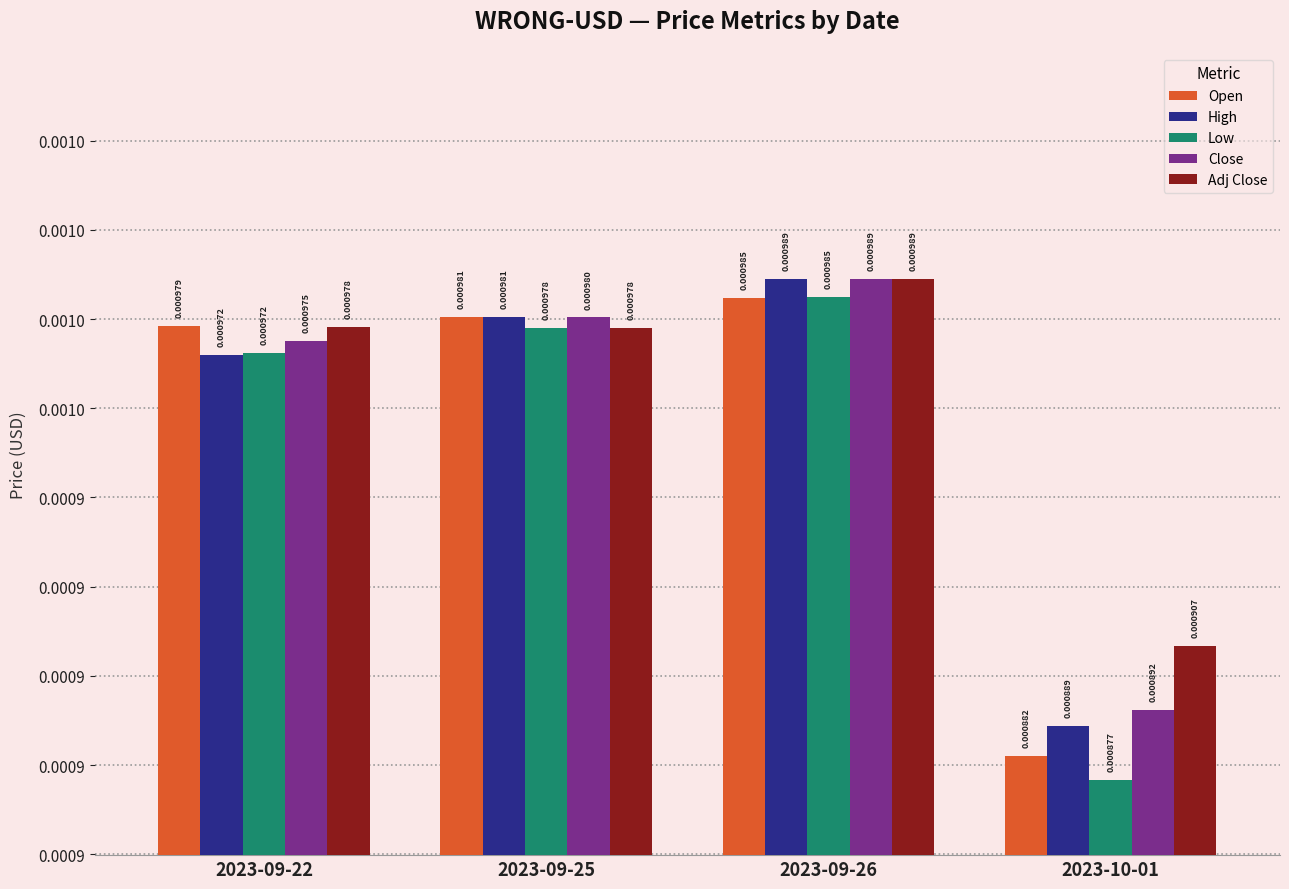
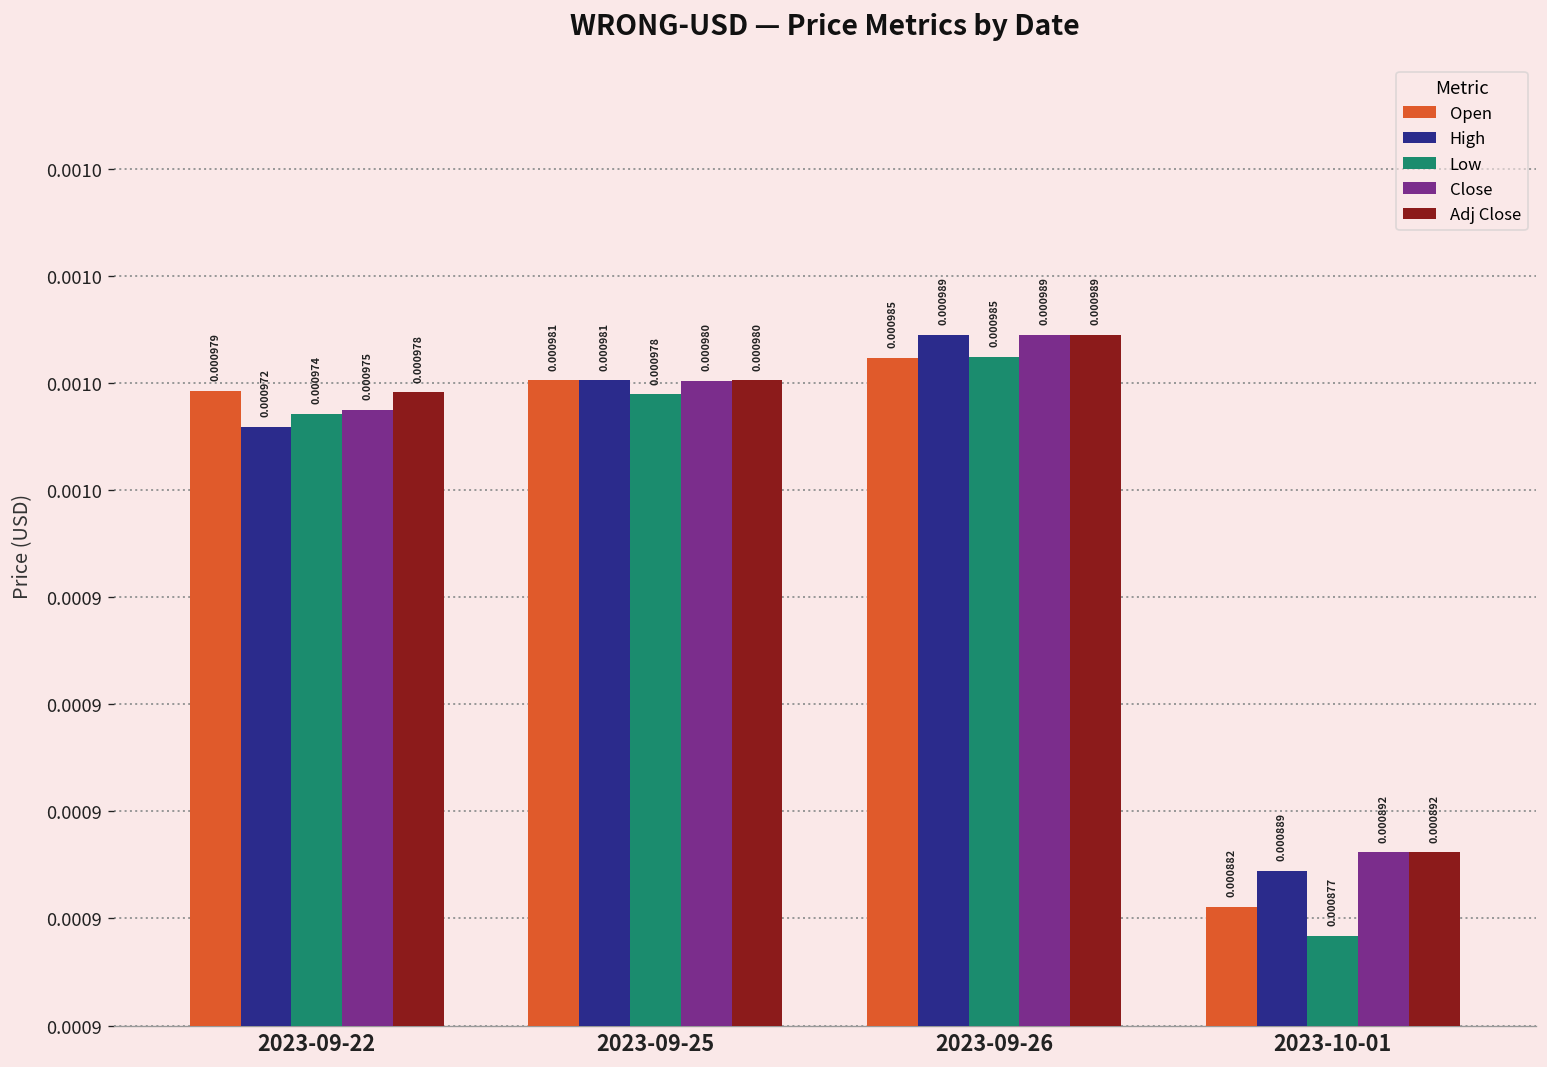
Low, 2023-09-22: 0.000972 -> 0.000974
Adj Close, 2023-09-25: 0.000978 -> 0.000980
Adj Close, 2023-10-01: 0.000907 -> 0.000892
